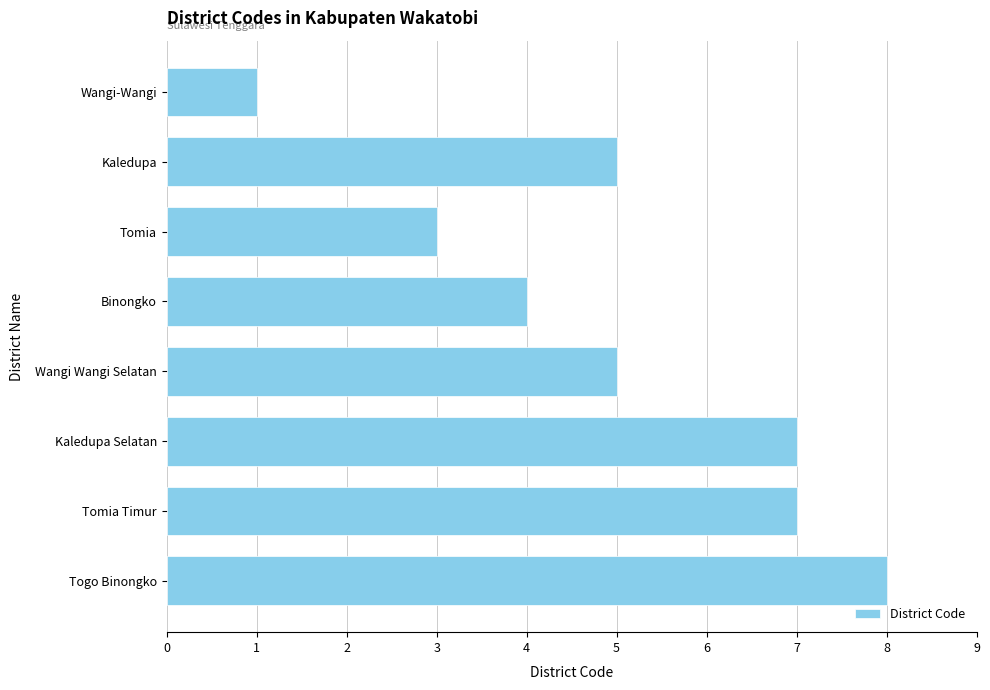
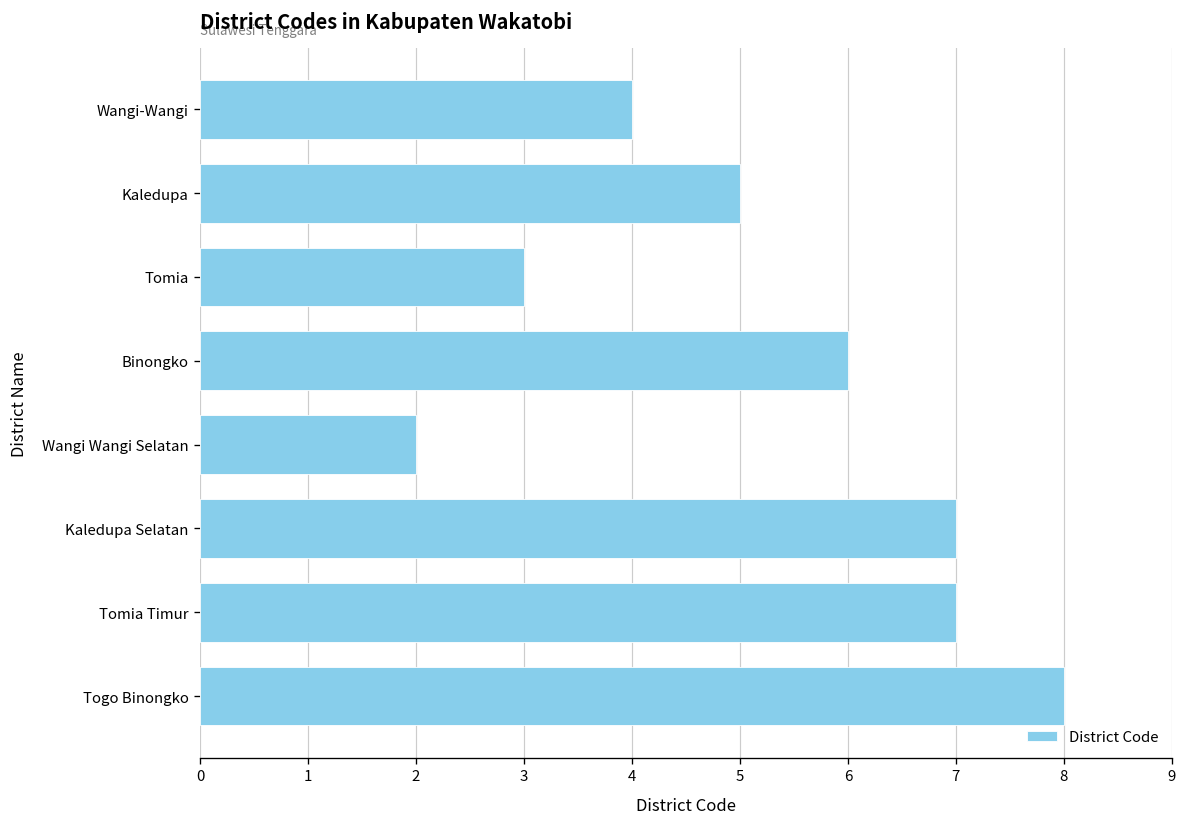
Wangi-Wangi: 1 -> 4
Binongko: 4 -> 6
Wangi Wangi Selatan: 5 -> 2
